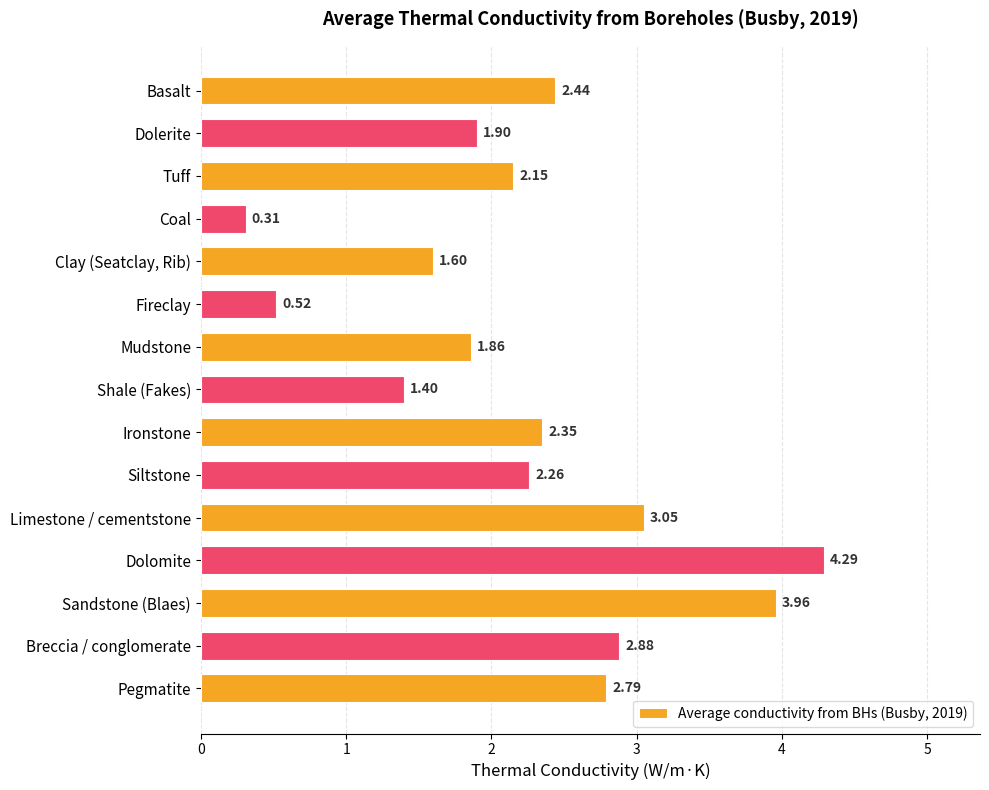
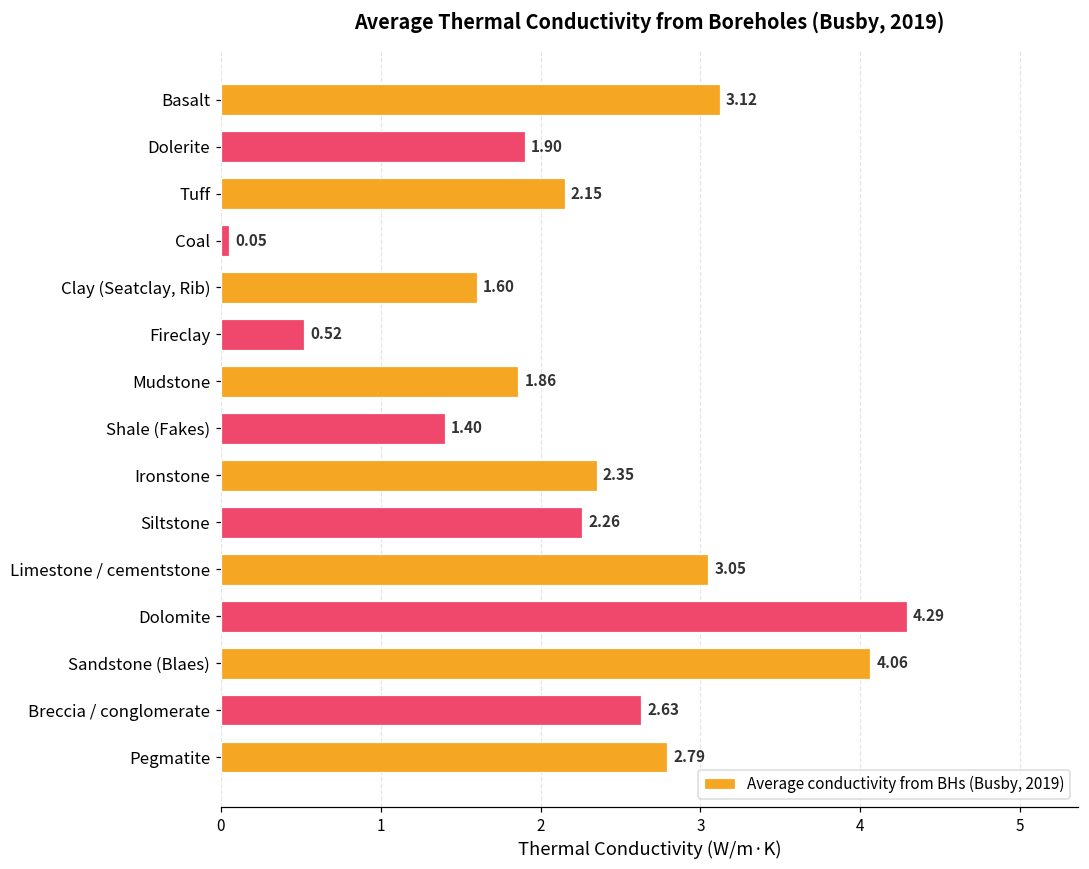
Basalt: 2.44 -> 3.12
Coal: 0.31 -> 0.05
Sandstone (Blaes): 3.96 -> 4.06
Breccia / conglomerate: 2.88 -> 2.63
